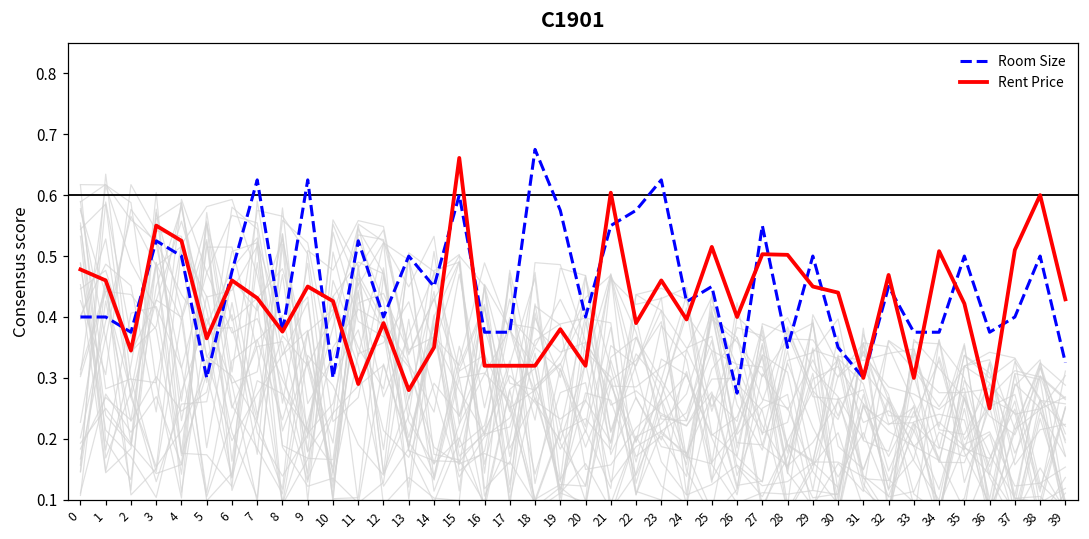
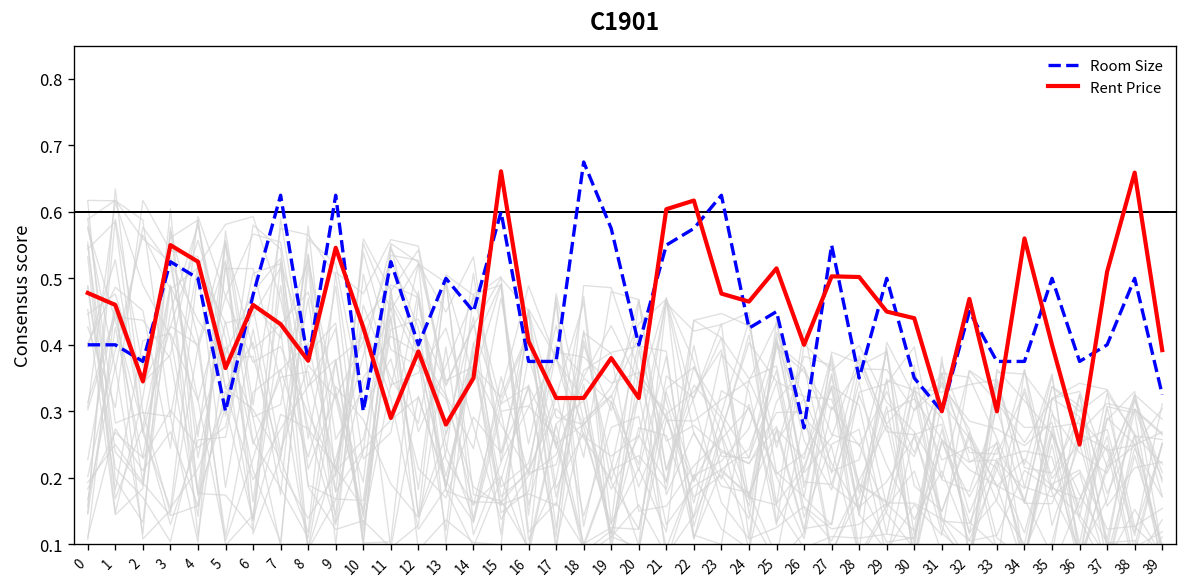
Rent Price, 9: 0.45 -> 0.55
Rent Price, 16: 0.32 -> 0.41
Rent Price, 22: 0.39 -> 0.62
Rent Price, 23: 0.46 -> 0.48
Rent Price, 24: 0.40 -> 0.47
Rent Price, 34: 0.51 -> 0.56
Rent Price, 35: 0.42 -> 0.40
Rent Price, 38: 0.60 -> 0.66
Rent Price, 39: 0.43 -> 0.39
